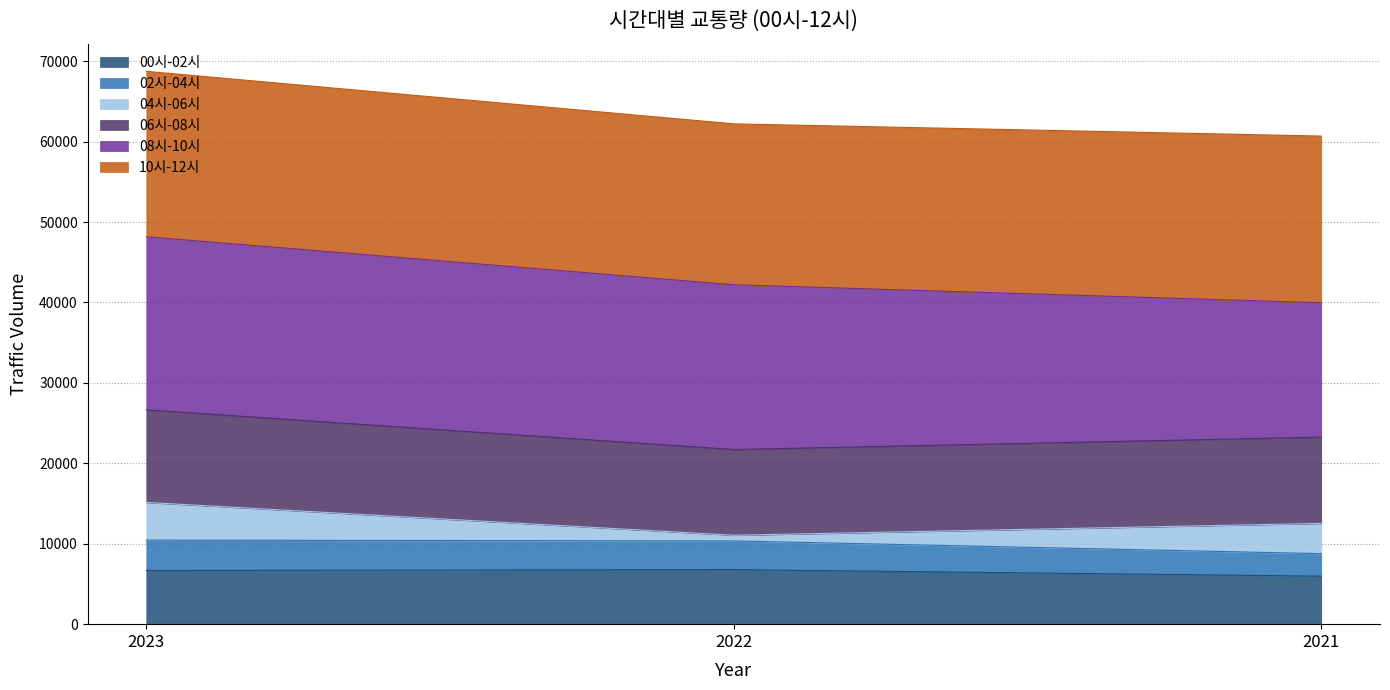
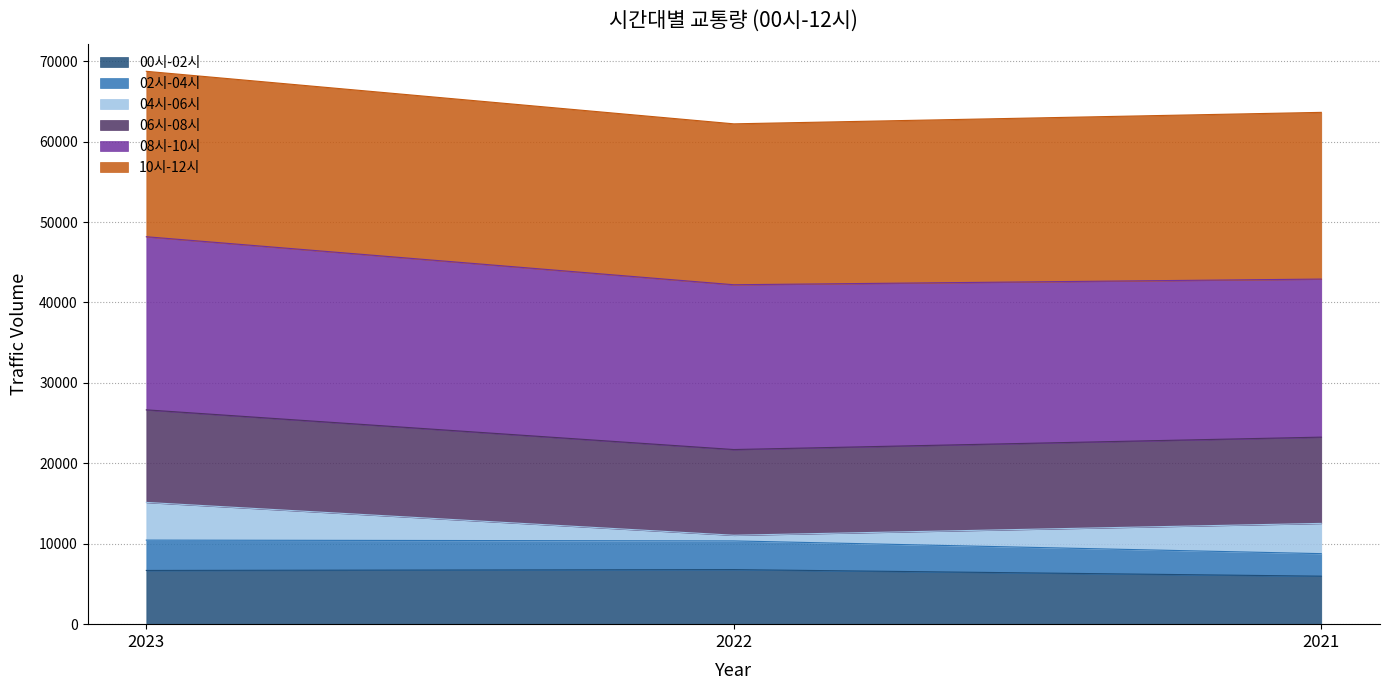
08시-10시, 2021: 17000 -> 20000
